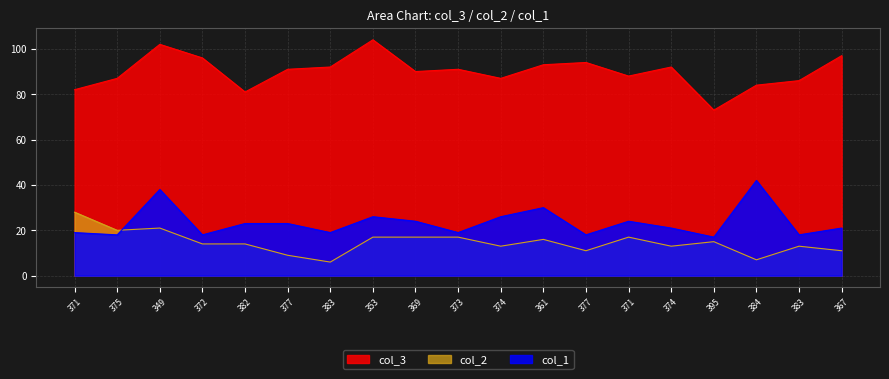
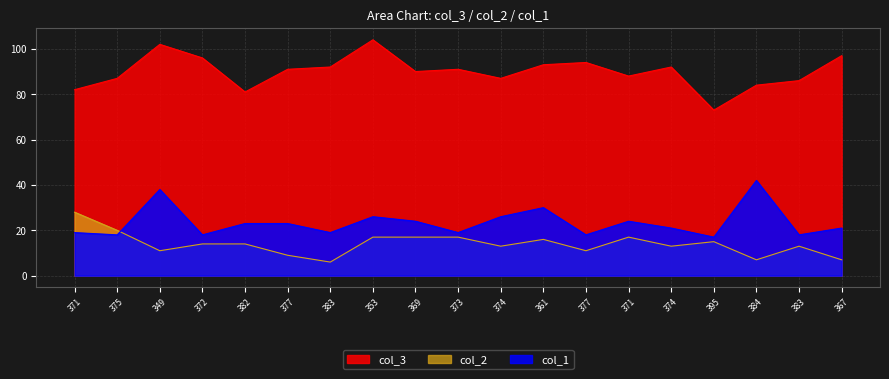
col_2, 349: 21 -> 11
col_2, 367: 11 -> 7
